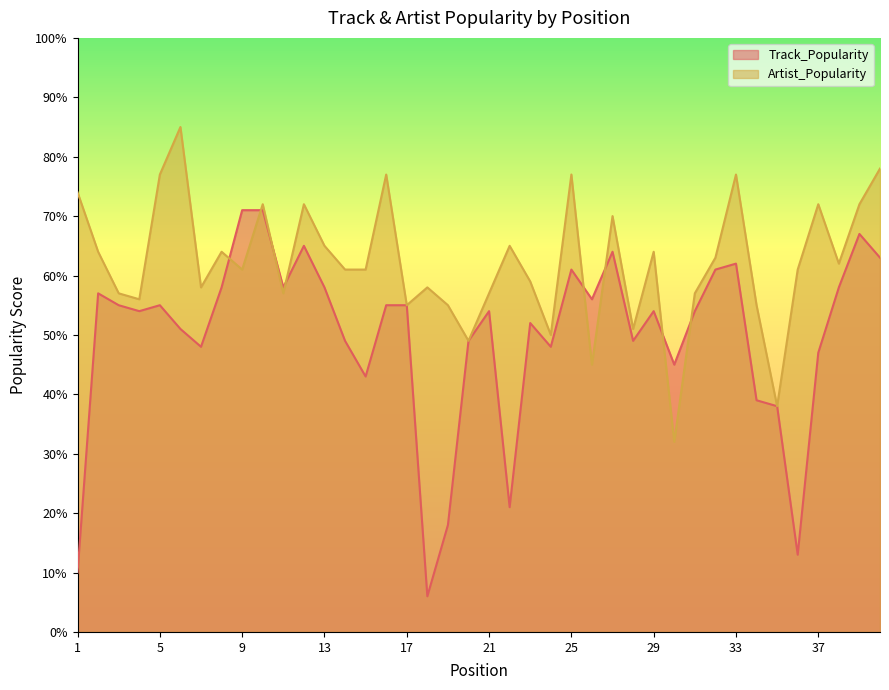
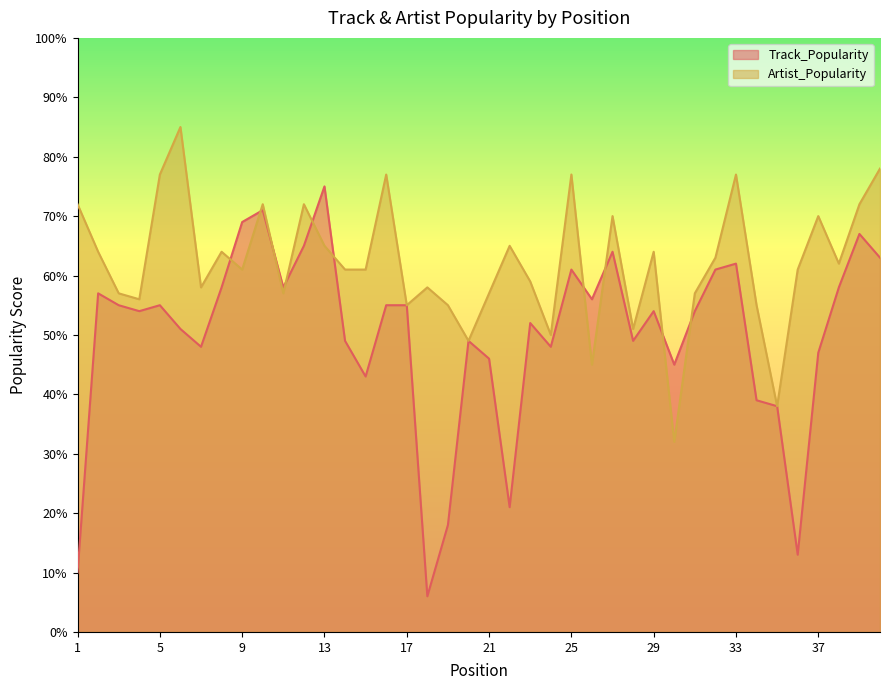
Artist_Popularity, 1: 74% -> 72%
Track_Popularity, 9: 71% -> 69%
Track_Popularity, 13: 58% -> 75%
Track_Popularity, 21: 54% -> 46%
Artist_Popularity, 37: 72% -> 70%
